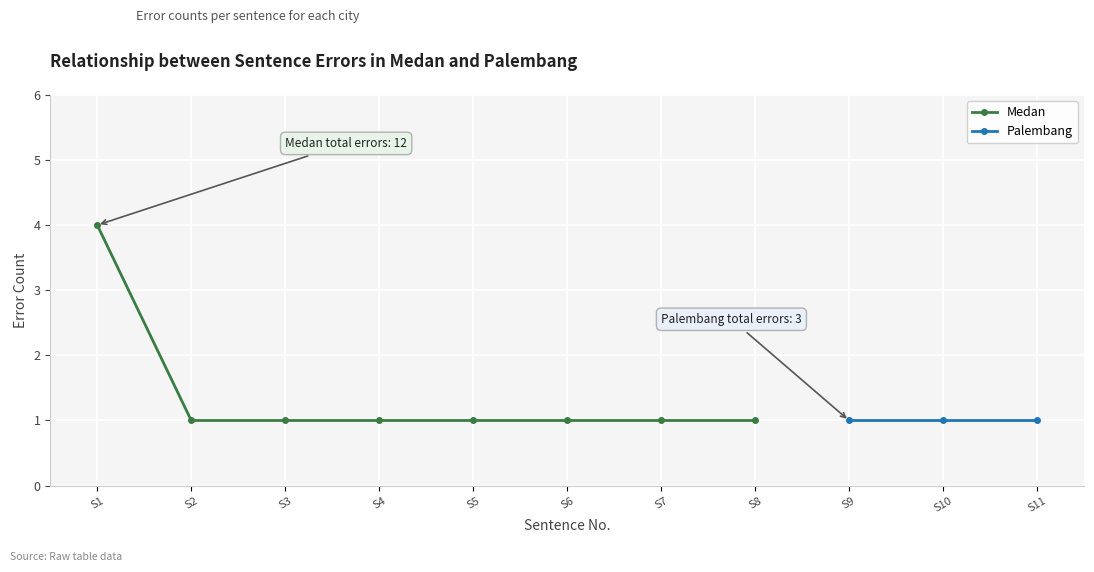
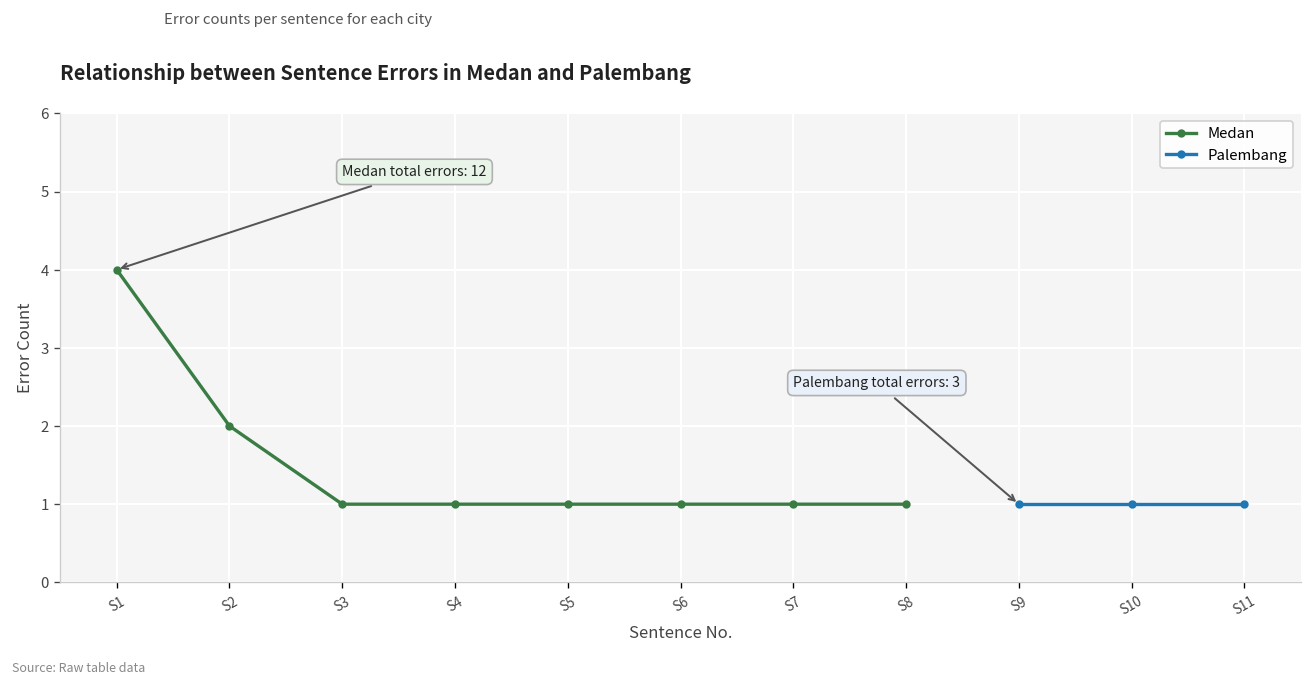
Medan, S2: 1 -> 2
